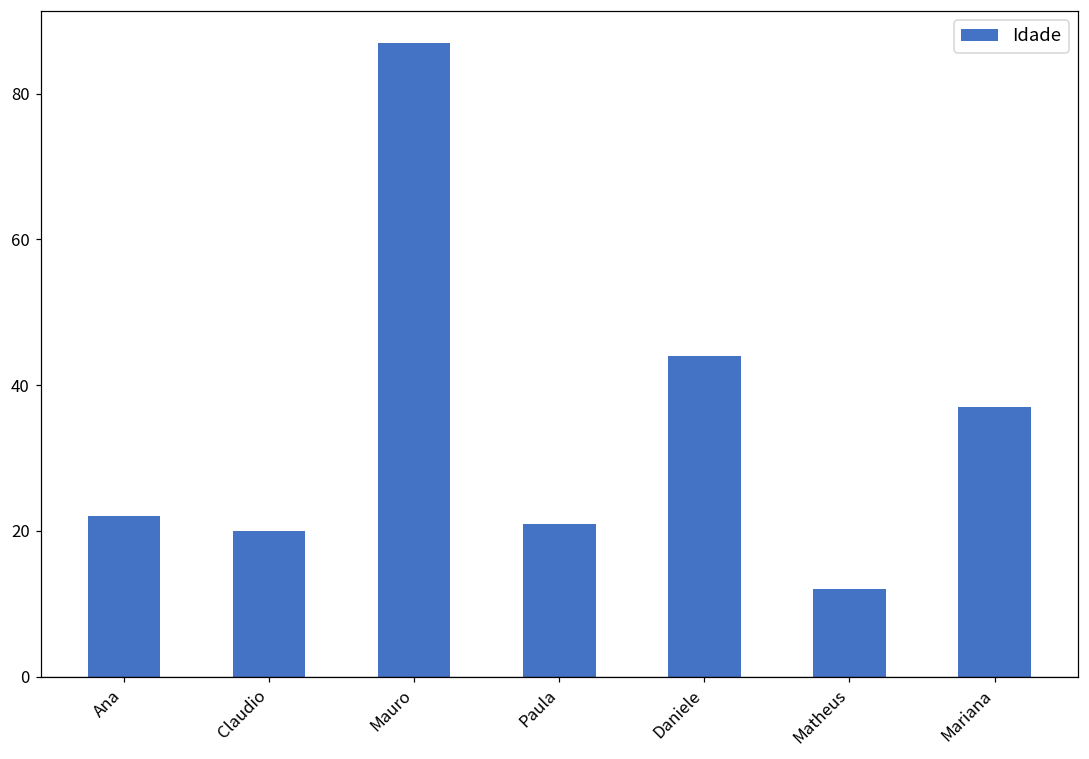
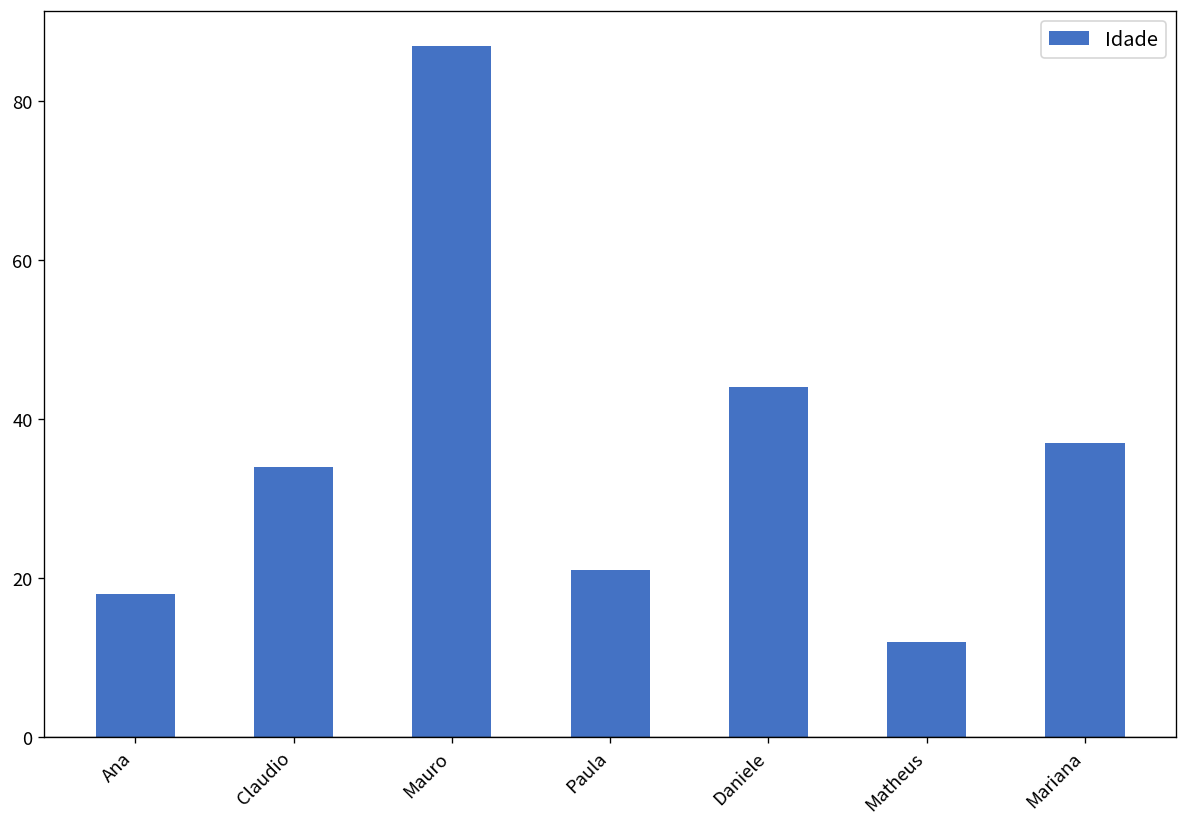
Ana: 22 -> 18
Claudio: 20 -> 34
